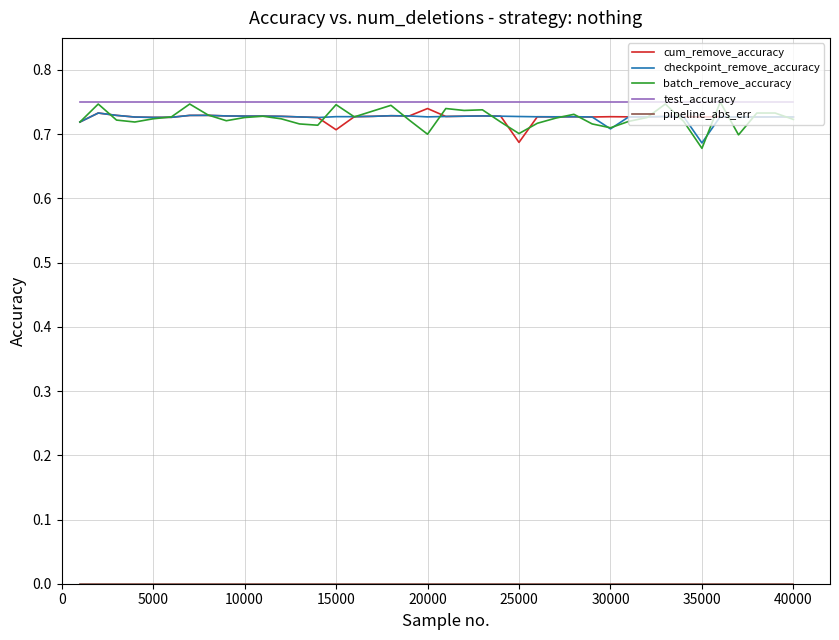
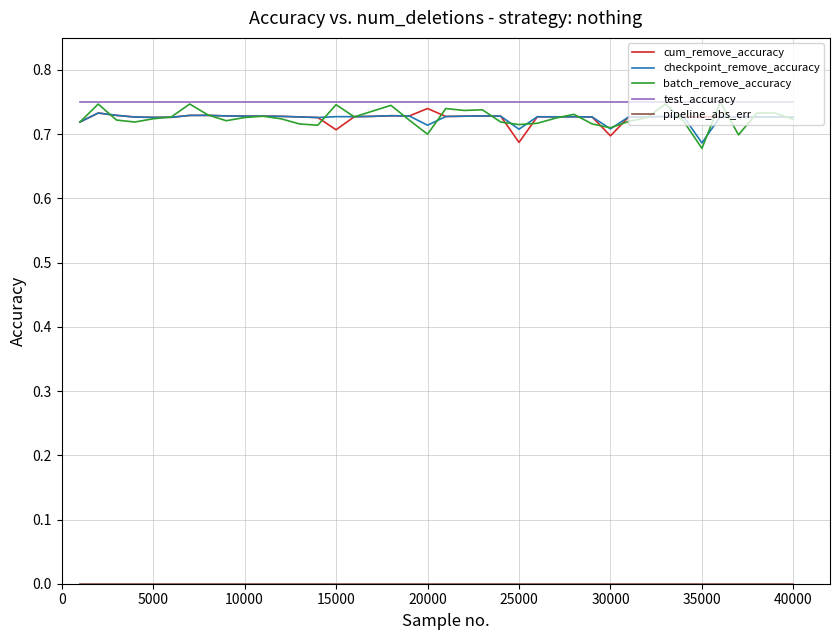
checkpoint_remove_accuracy, 20000: 0.73 -> 0.71
checkpoint_remove_accuracy, 25000: 0.73 -> 0.71
batch_remove_accuracy, 25000: 0.70 -> 0.72
cum_remove_accuracy, 30000: 0.73 -> 0.70
